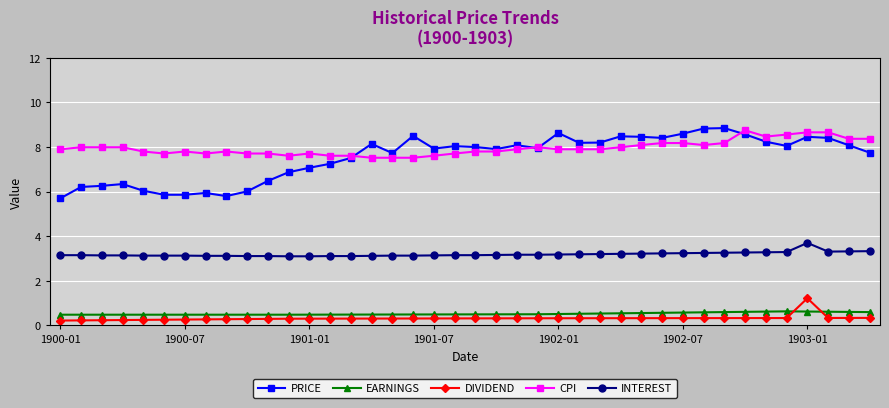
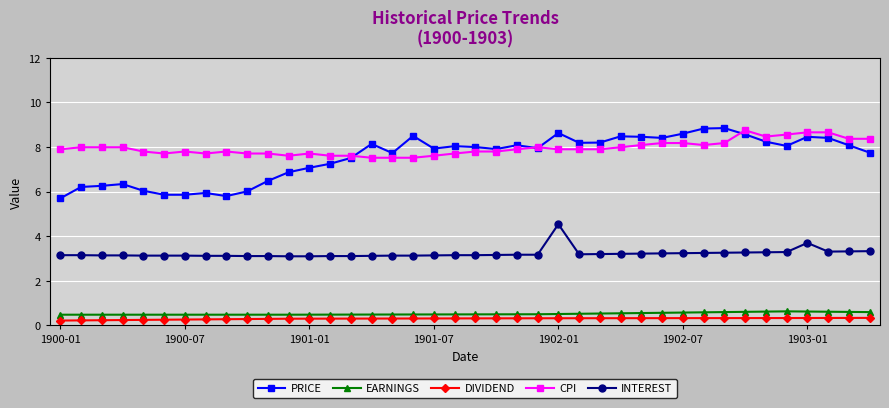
INTEREST, 1902-01: 3.2 -> 4.5
DIVIDEND, 1903-01: 1.2 -> 0.3
